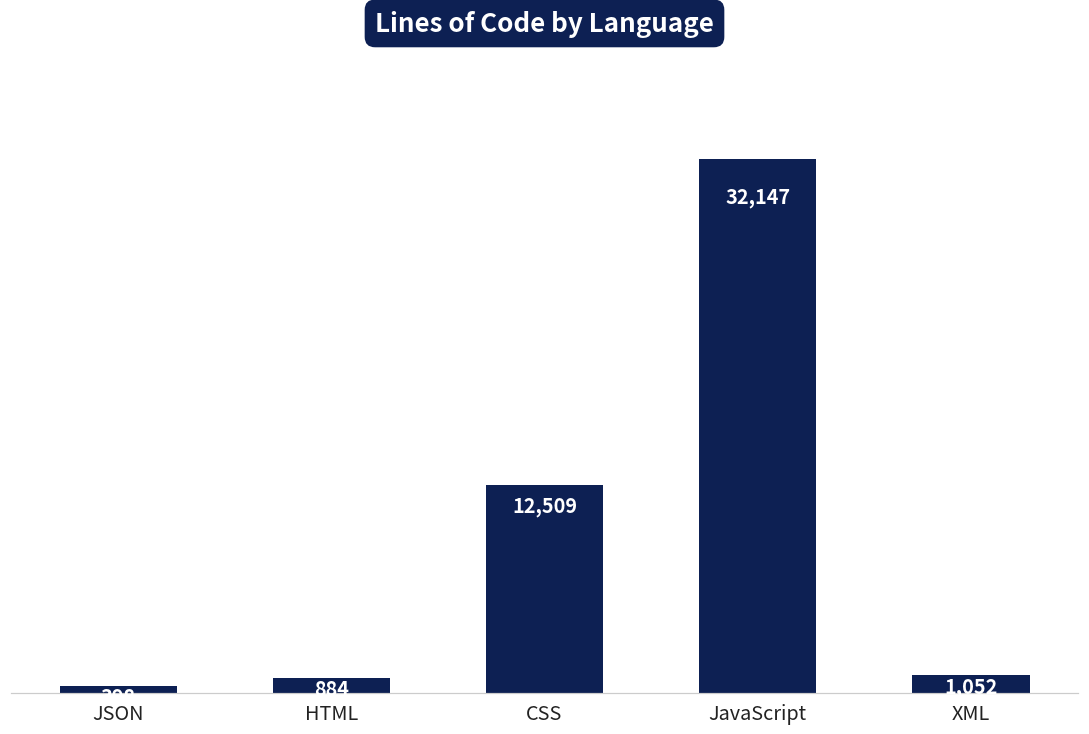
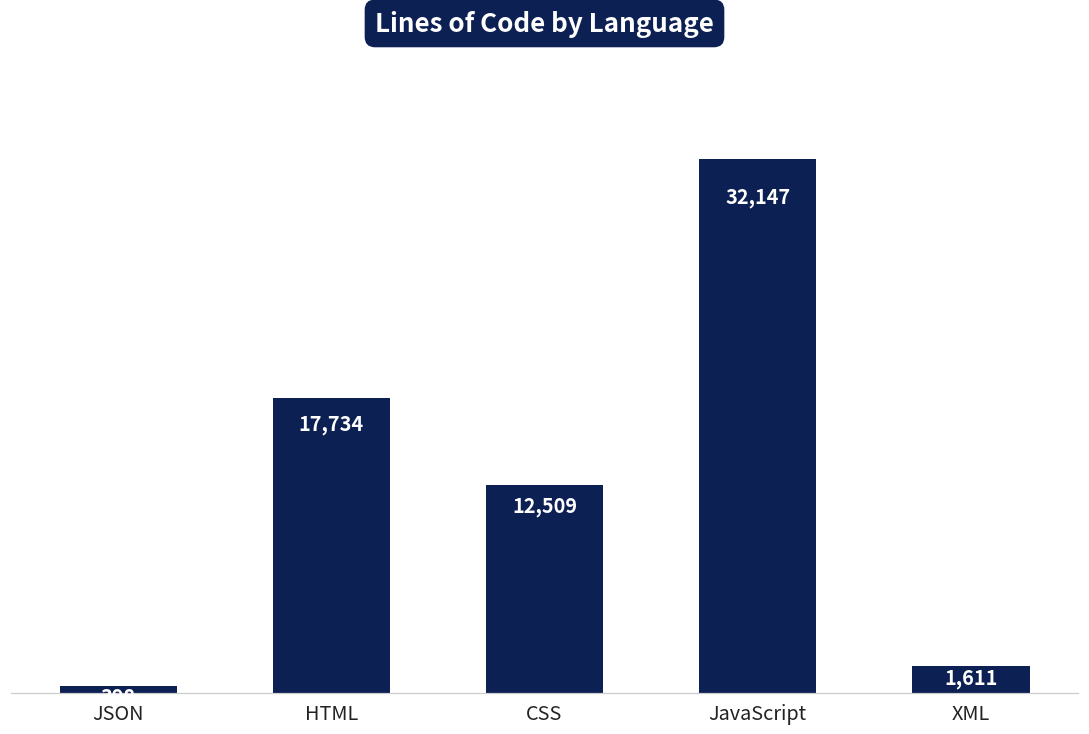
HTML: 884 -> 17,734
XML: 1,052 -> 1,611
